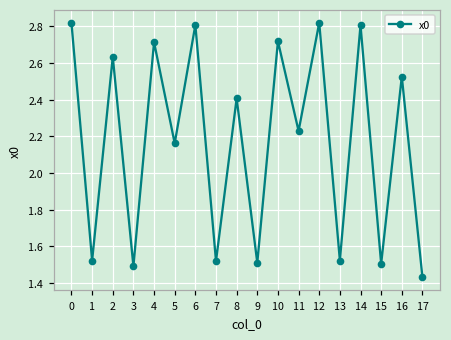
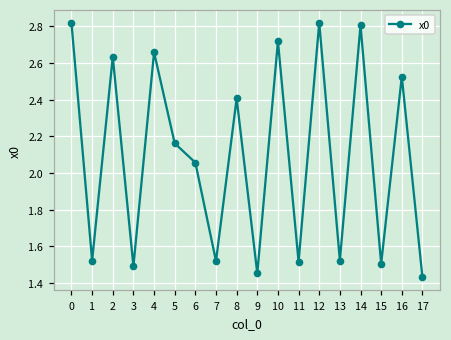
4: 2.71 -> 2.66
6: 2.81 -> 2.06
9: 1.51 -> 1.45
11: 2.23 -> 1.52
